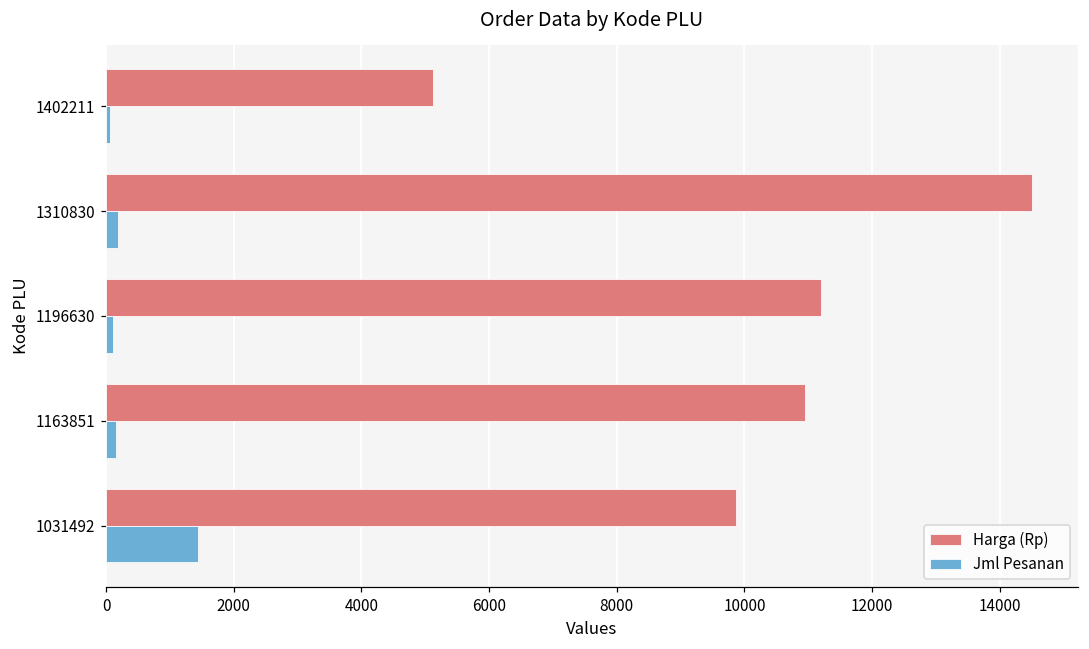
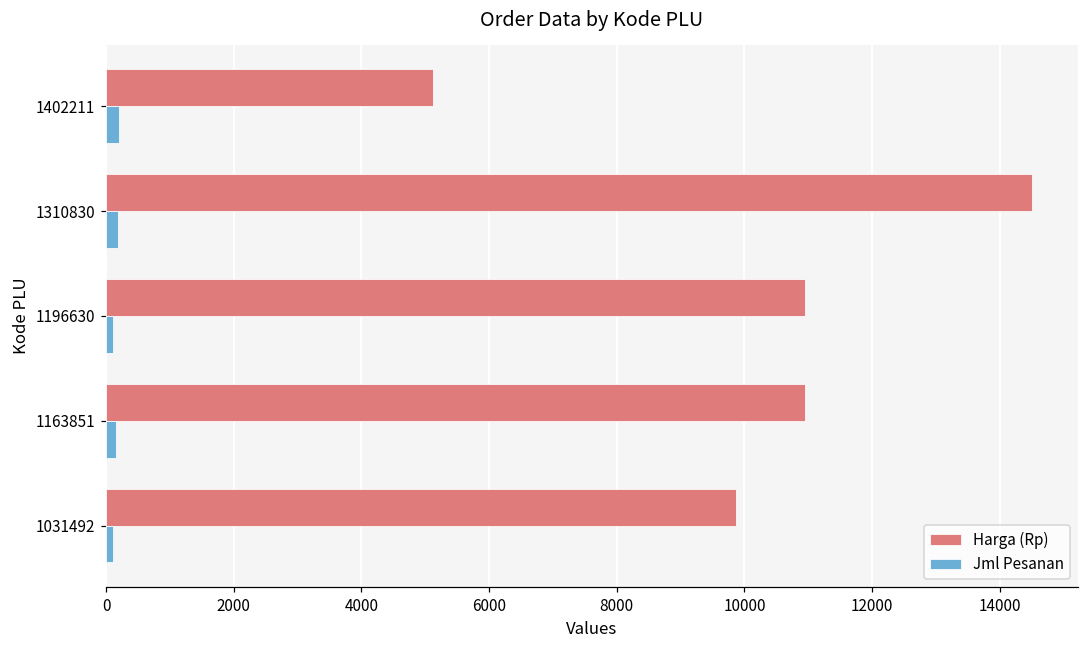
Jml Pesanan, 1402211: 100 -> 200
Harga (Rp), 1196630: 11200 -> 11000
Jml Pesanan, 1031492: 1400 -> 100
